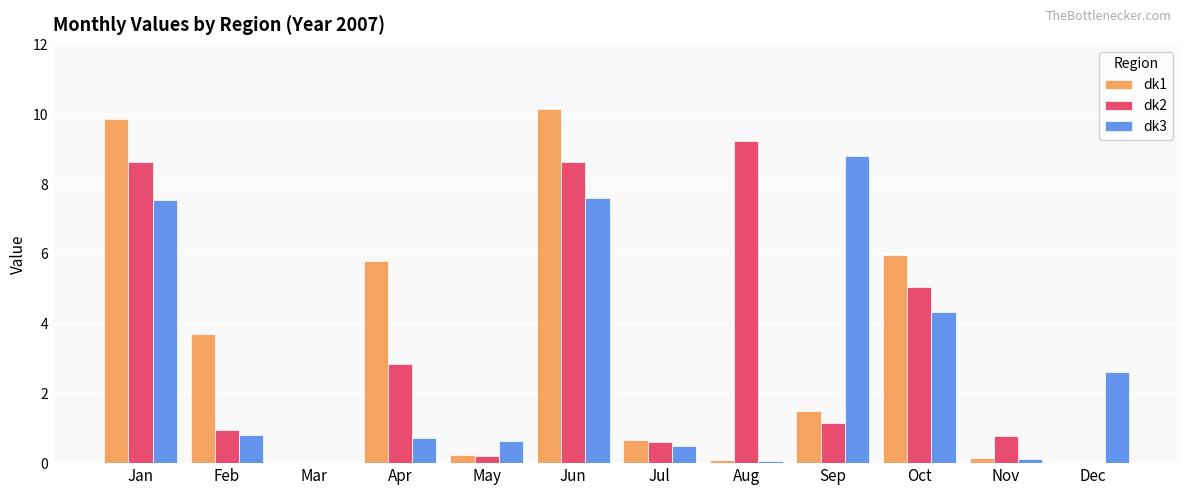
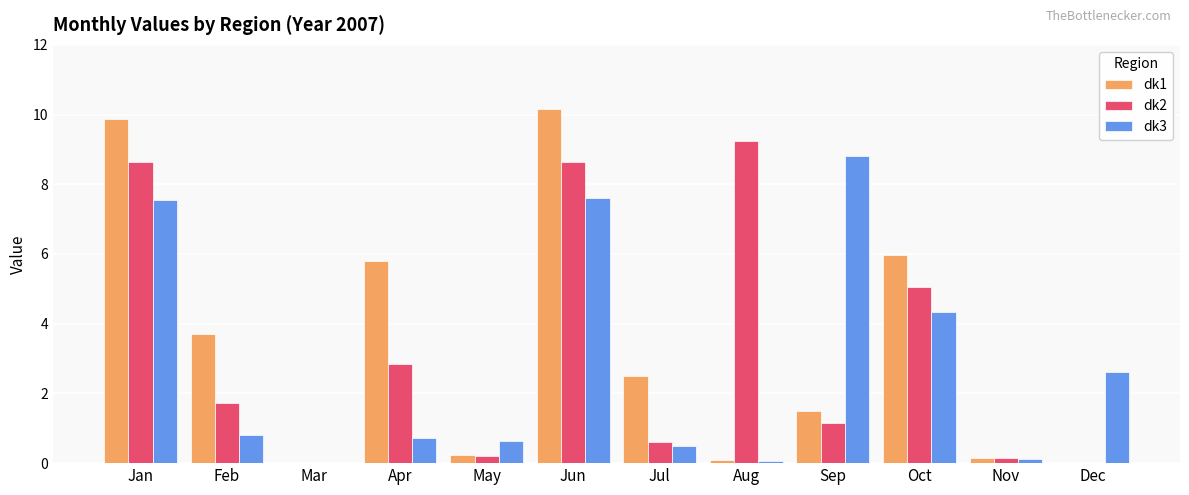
dk2, Feb: 1.0 -> 1.7
dk1, Jul: 0.7 -> 2.5
dk2, Nov: 0.8 -> 0.1
